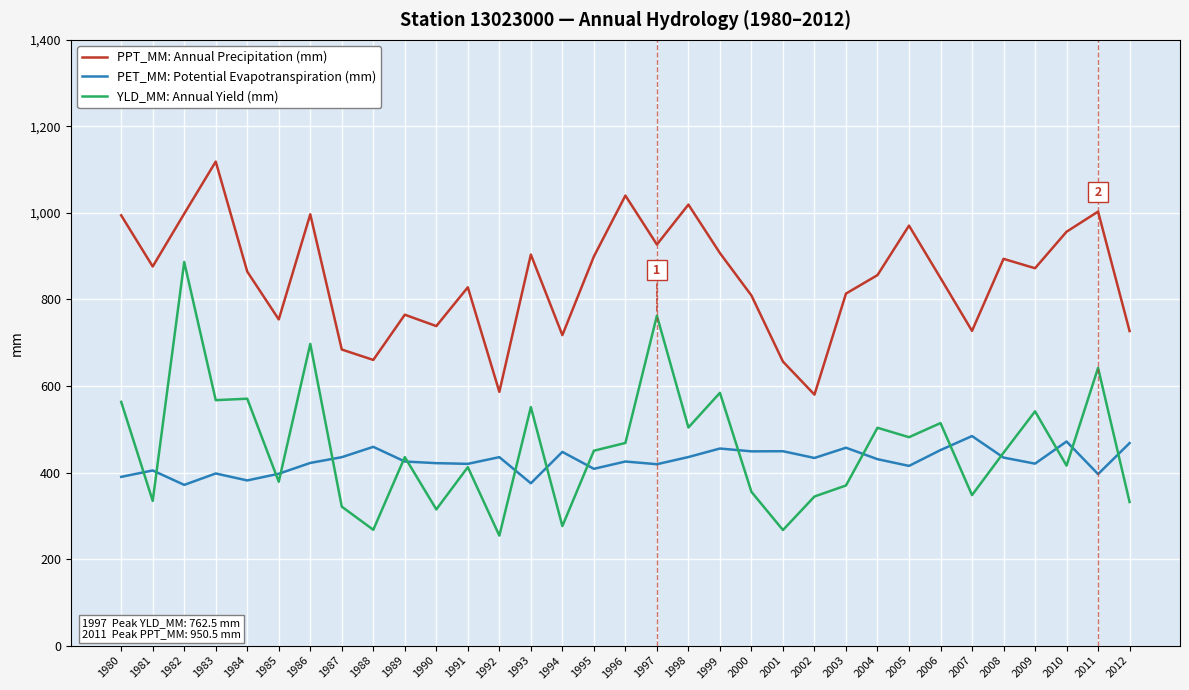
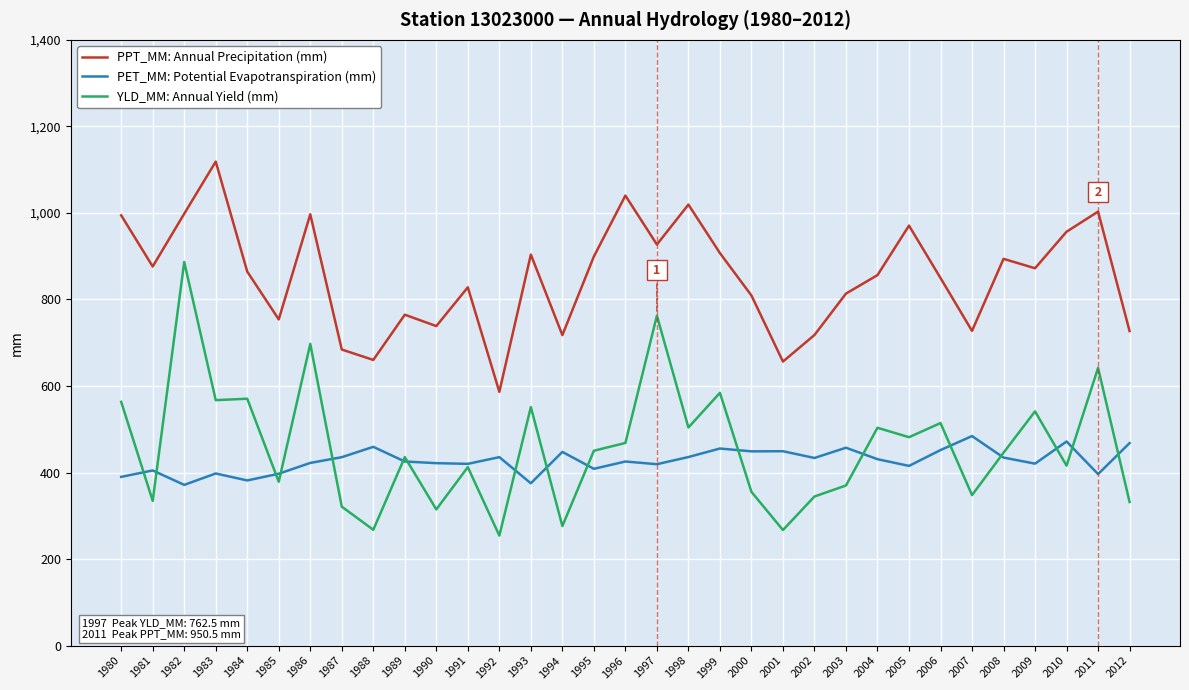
PPT_MM: Annual Precipitation (mm), 2002: 580 -> 720
